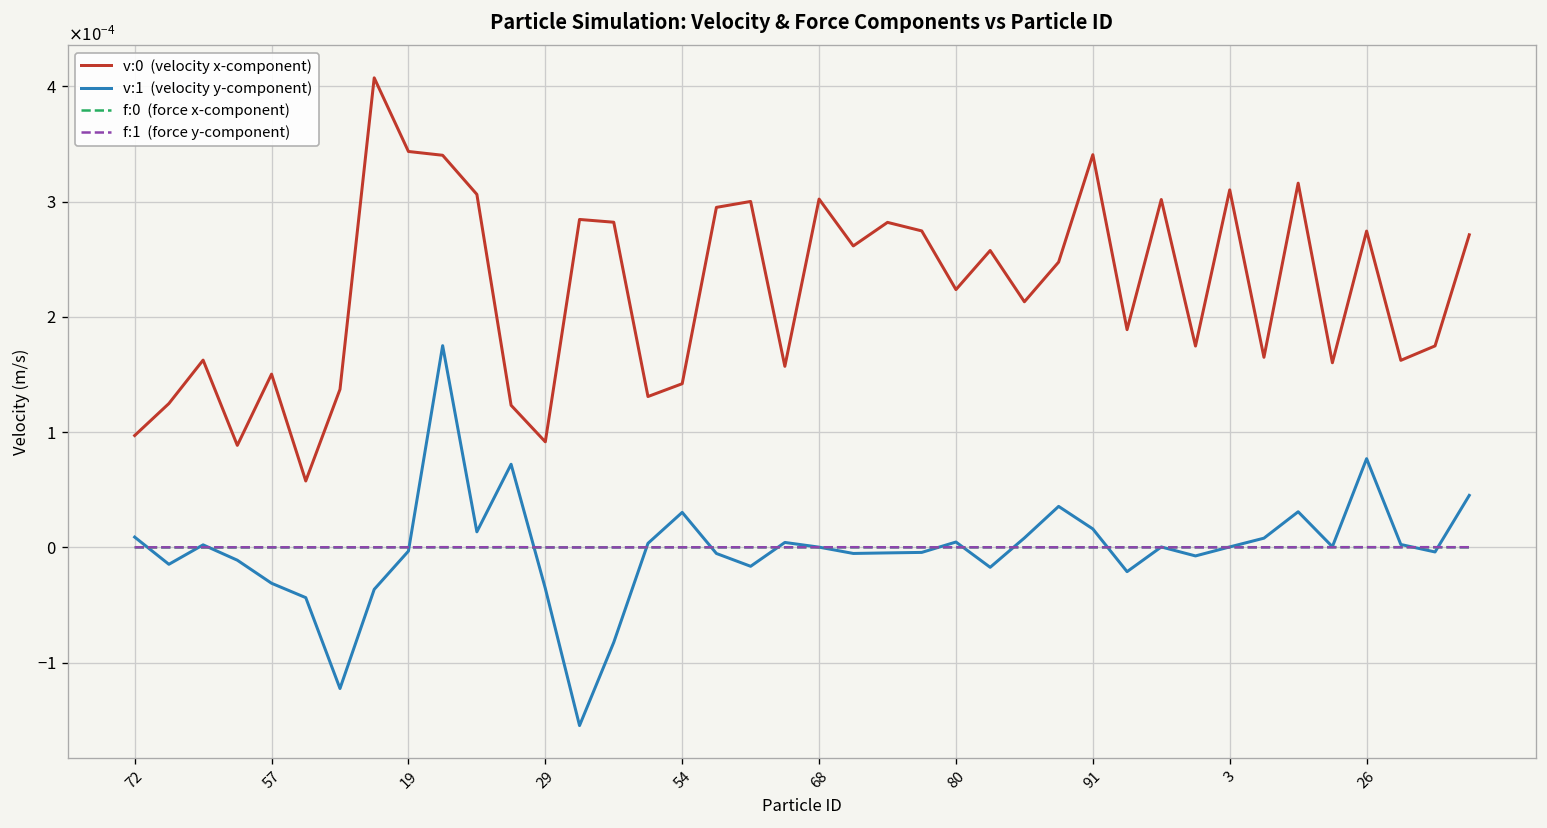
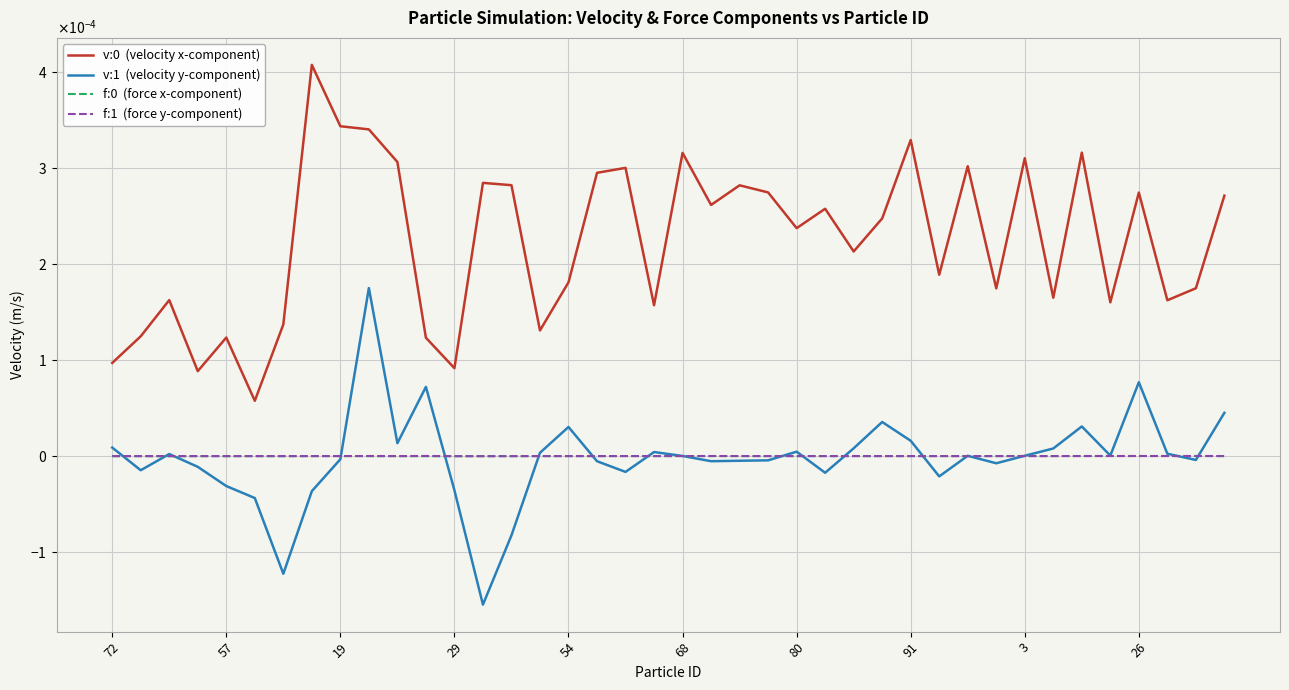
v:0 (velocity x-component), 57: 0.00015 -> 0.00012
v:0 (velocity x-component), 54: 0.00014 -> 0.00018
v:0 (velocity x-component), 68: 0.00030 -> 0.00032
v:0 (velocity x-component), 80: 0.00022 -> 0.00024
v:0 (velocity x-component), 91: 0.00034 -> 0.00033
